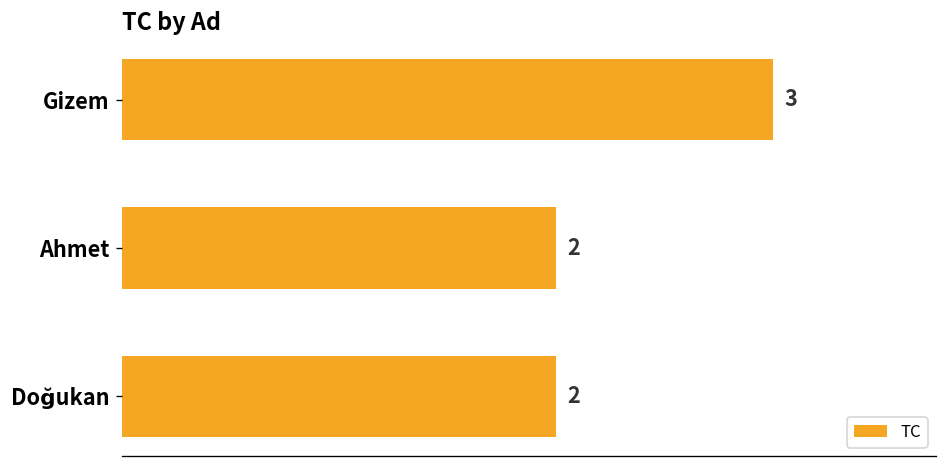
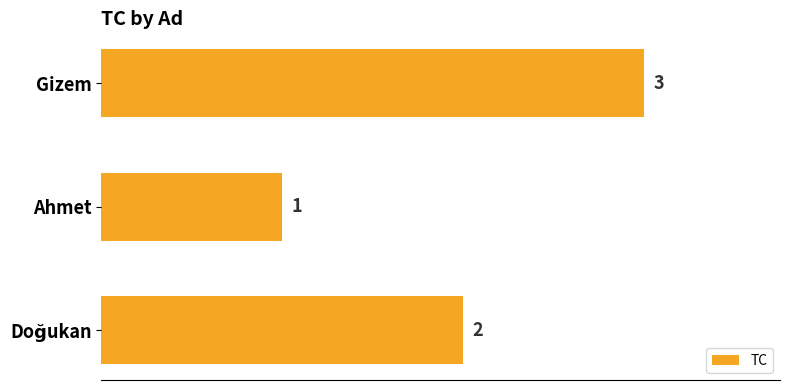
Ahmet: 2 -> 1
